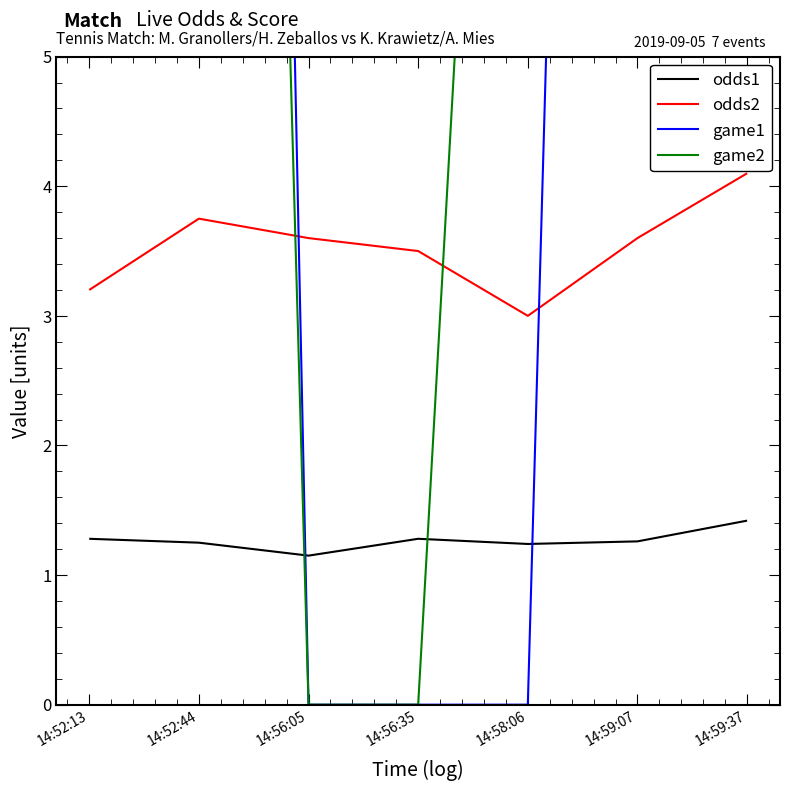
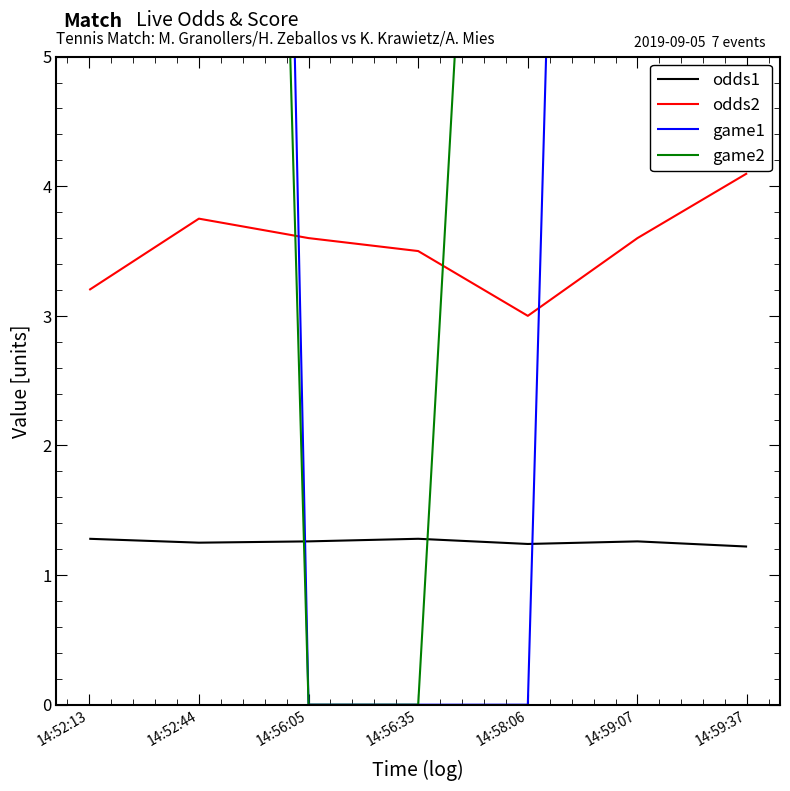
odds1, 14:56:05: 1.15 -> 1.26
odds1, 14:59:37: 1.42 -> 1.22
